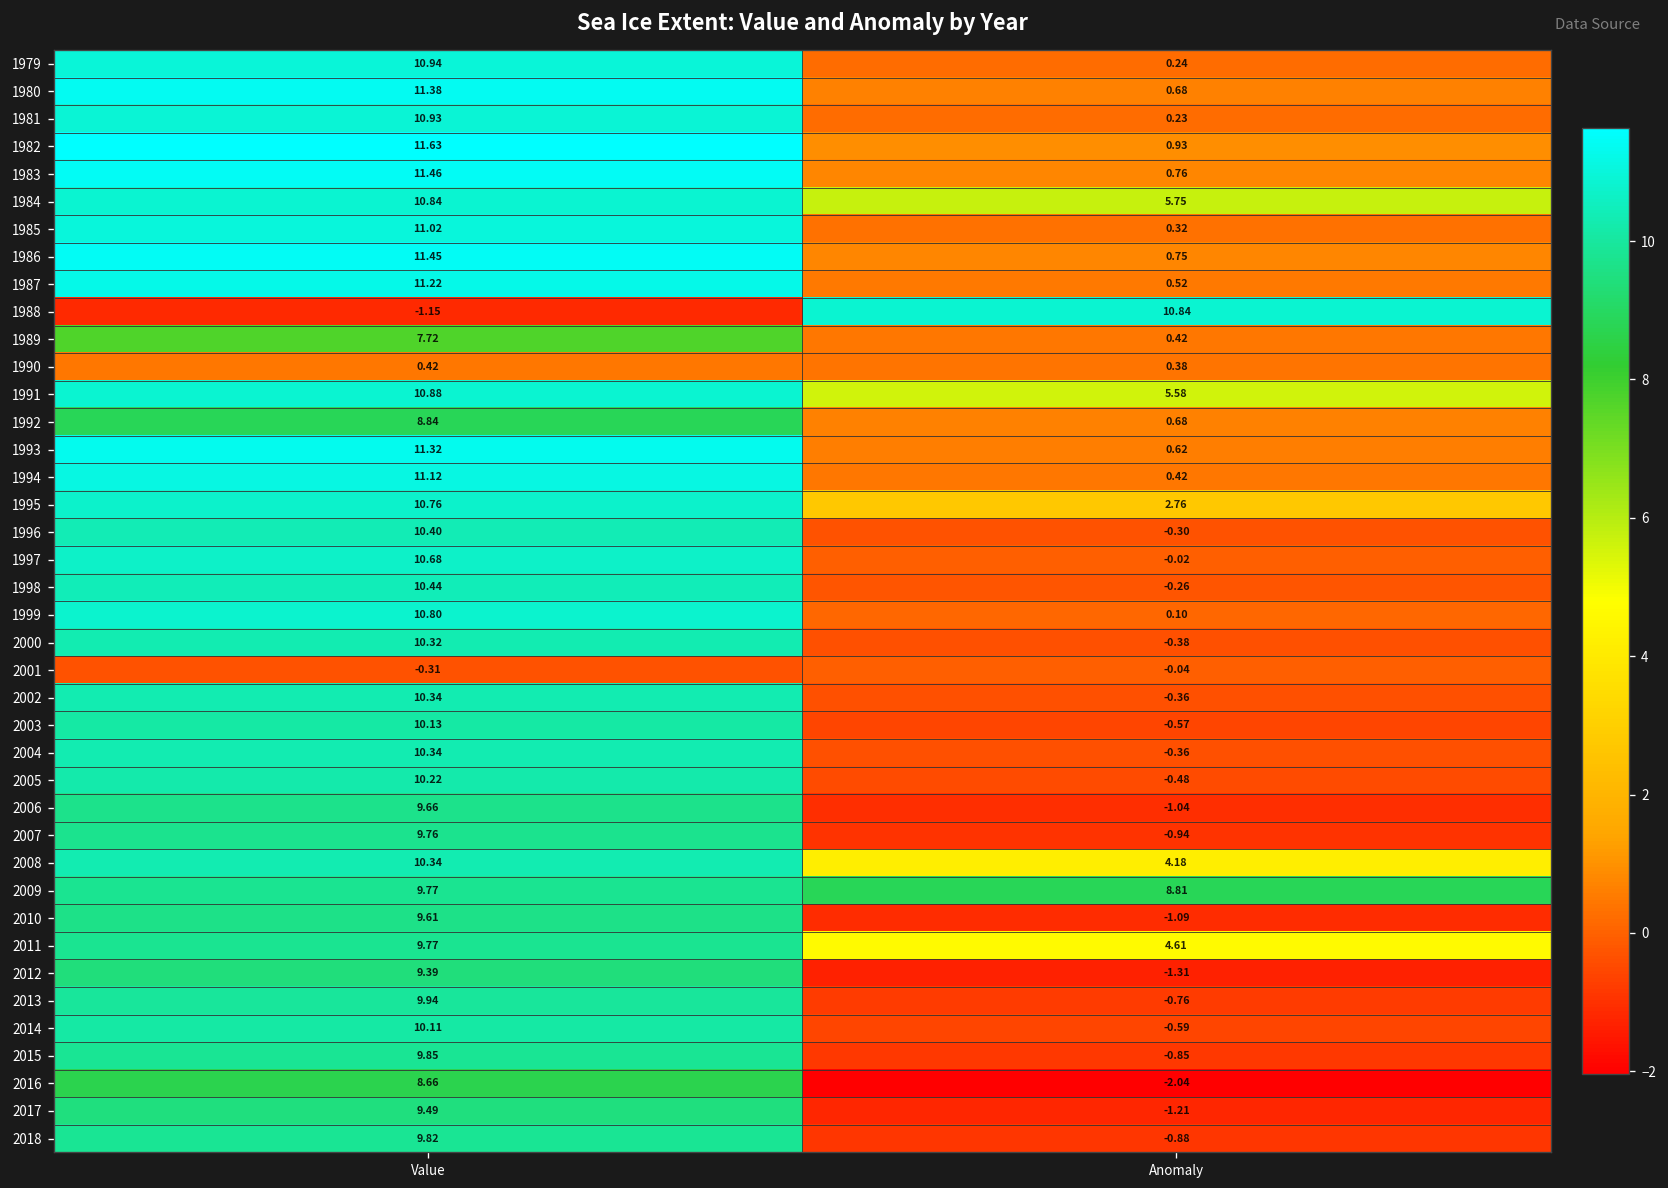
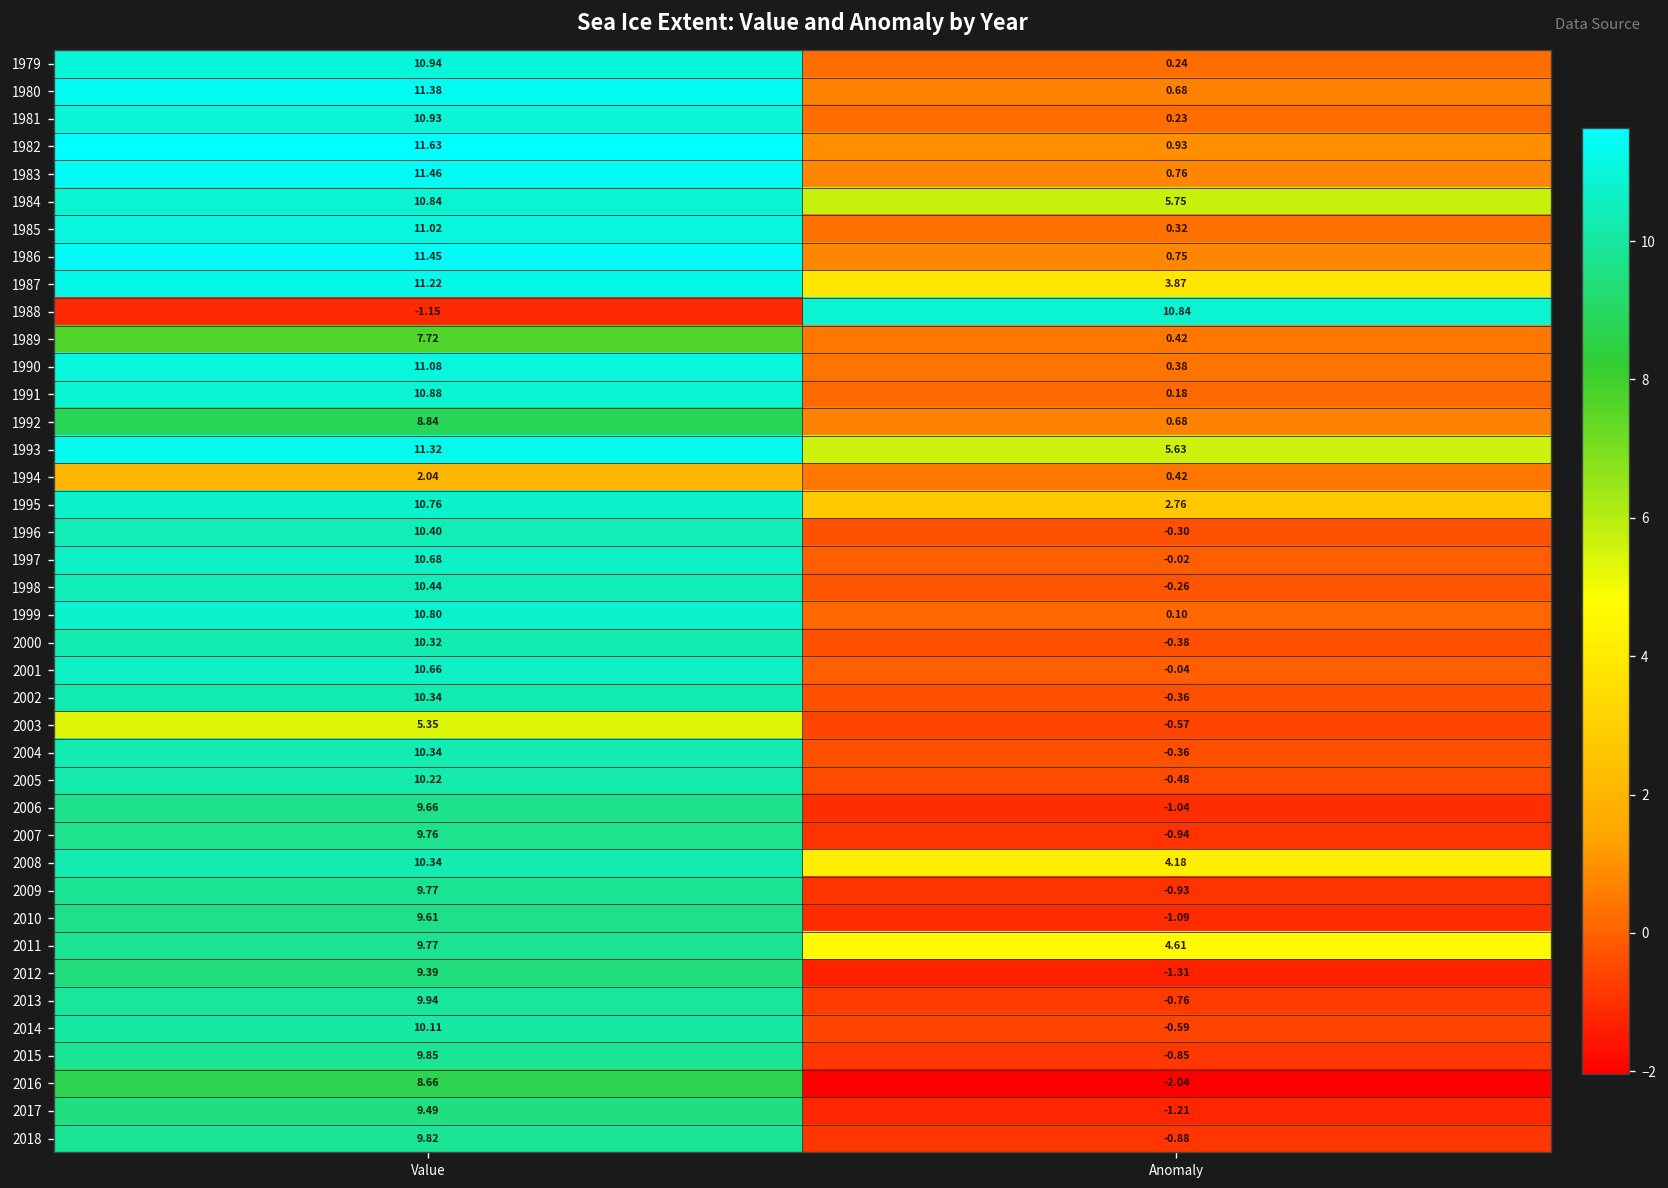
1987, Anomaly: 0.52 -> 3.87
1990, Value: 0.42 -> 11.08
1991, Anomaly: 5.58 -> 0.18
1993, Anomaly: 0.62 -> 5.63
1994, Value: 11.12 -> 2.04
2001, Value: -0.31 -> 10.66
2003, Value: 10.13 -> 5.35
2009, Anomaly: 8.81 -> -0.93
